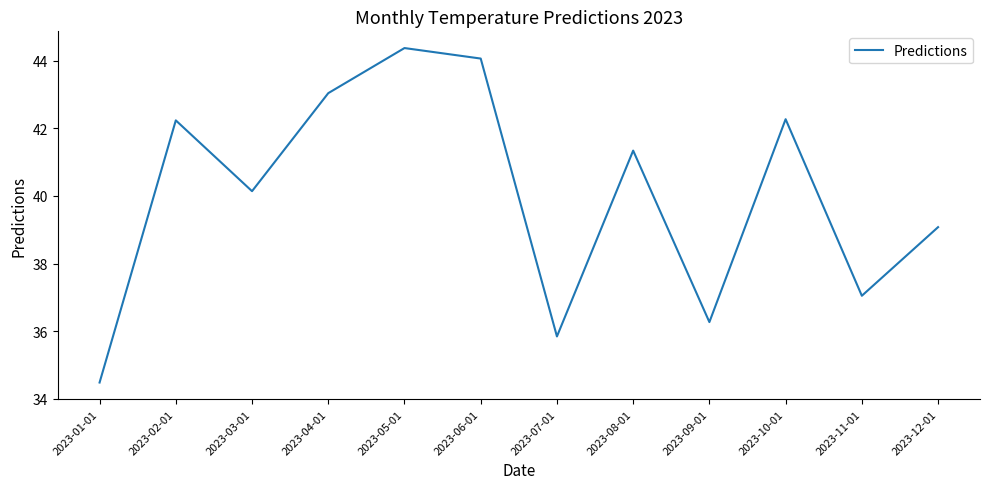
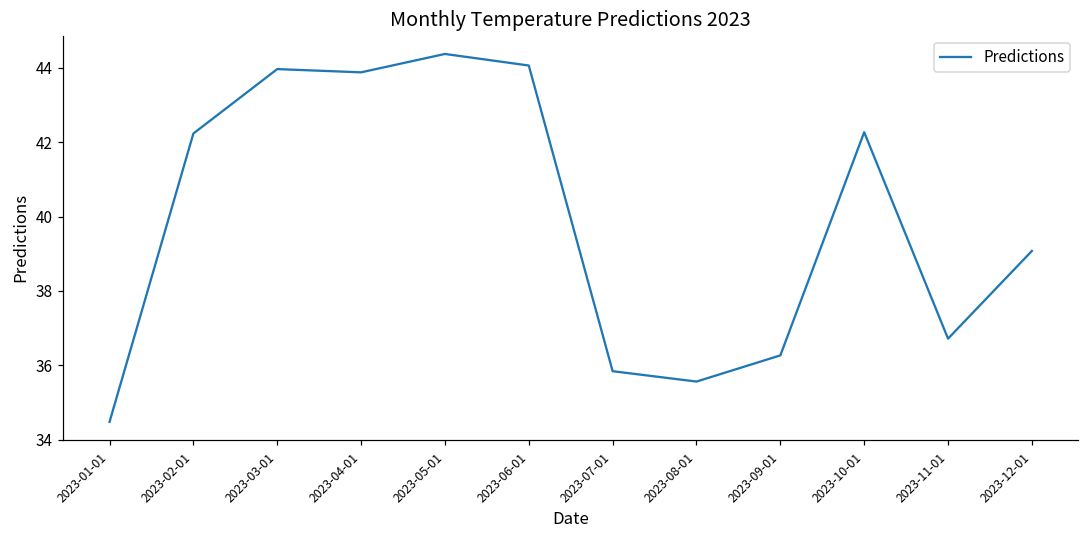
2023-03-01: 40.1 -> 44.0
2023-04-01: 43.0 -> 43.9
2023-08-01: 41.3 -> 35.6
2023-11-01: 37.0 -> 36.7
